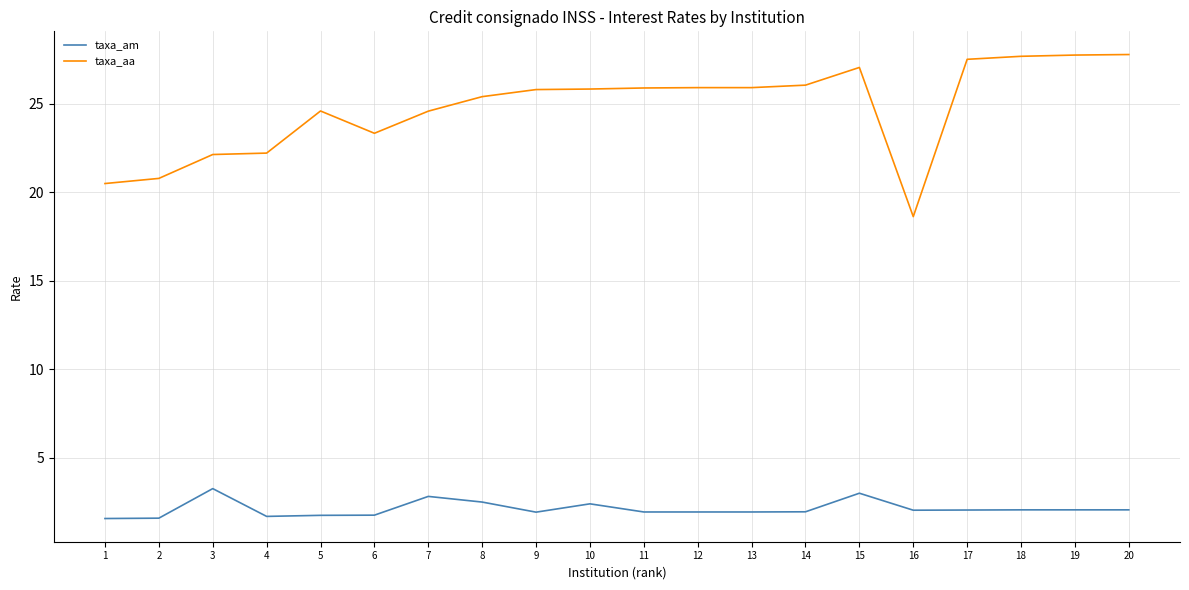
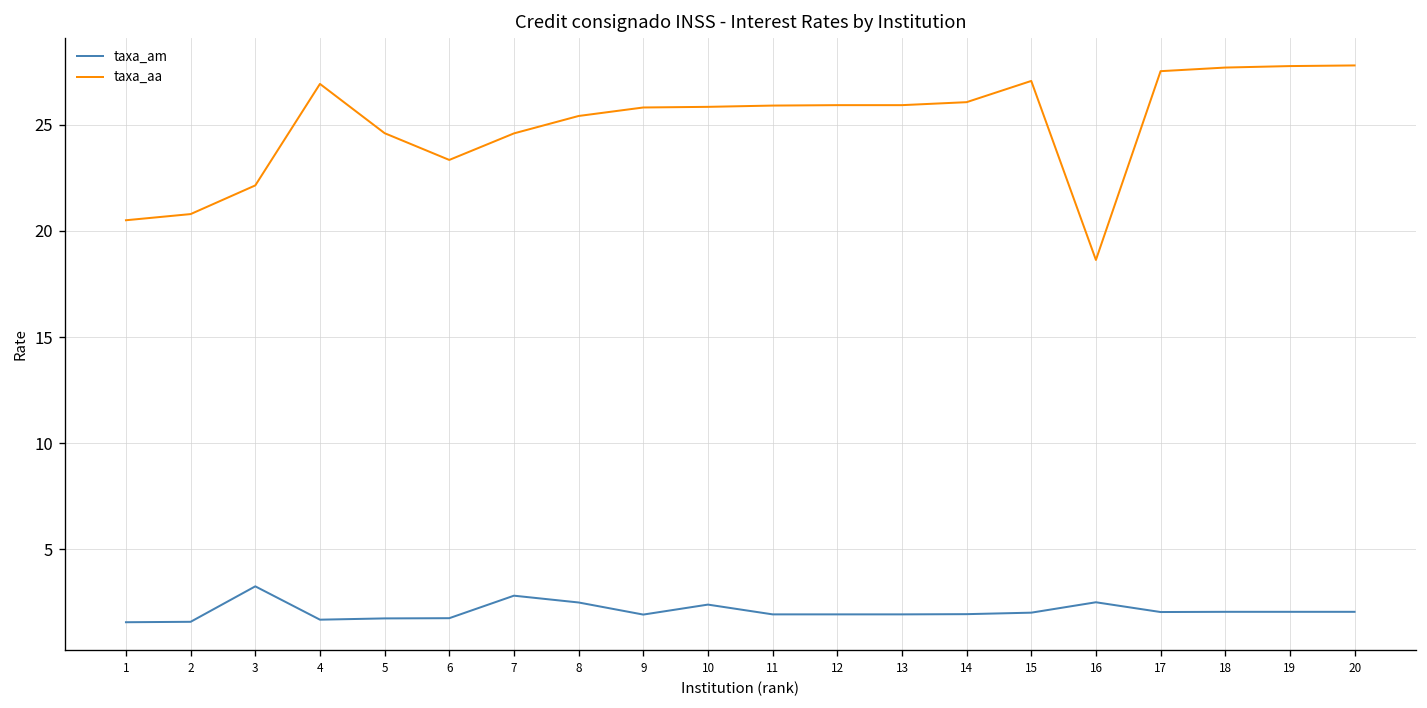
taxa_aa, 4: 22.2 -> 26.9
taxa_am, 15: 3.0 -> 2.0
taxa_am, 16: 2.0 -> 2.5
